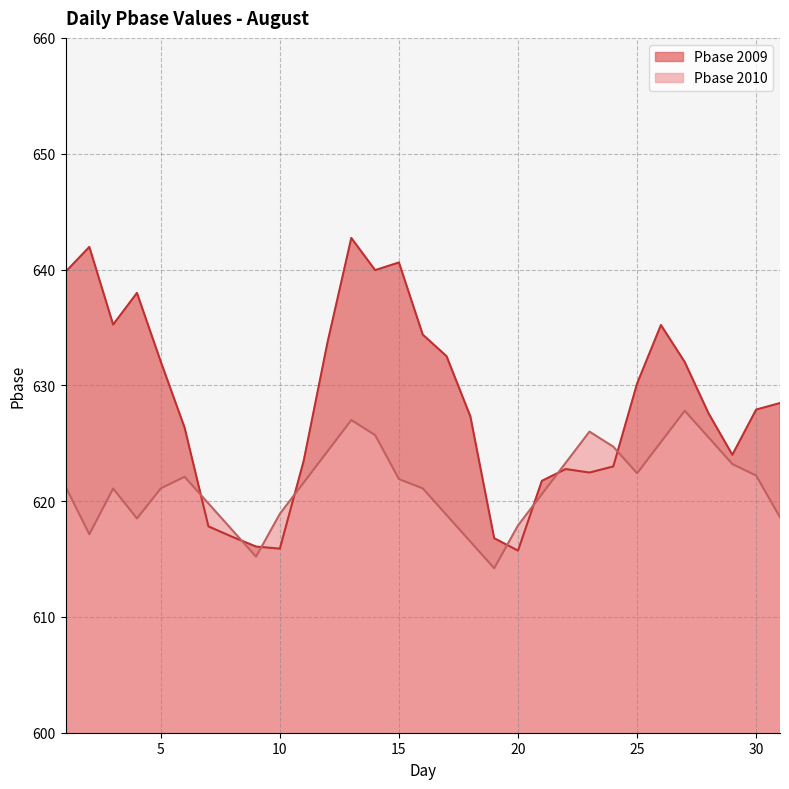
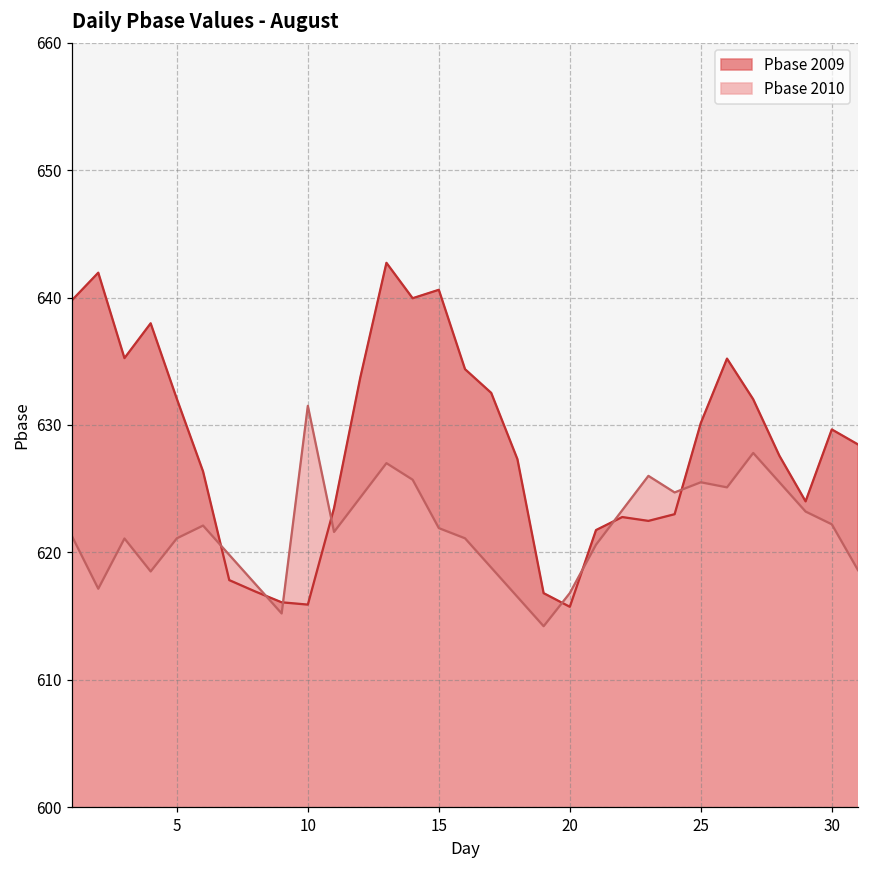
Pbase 2010, 10: 618.9 -> 631.5
Pbase 2010, 20: 617.9 -> 616.8
Pbase 2010, 25: 622.4 -> 625.5
Pbase 2009, 30: 627.9 -> 629.6
